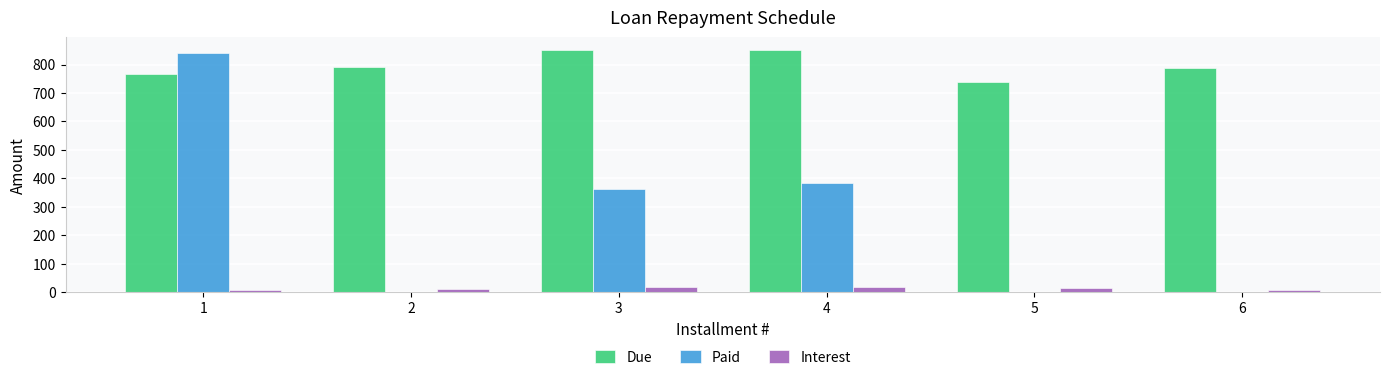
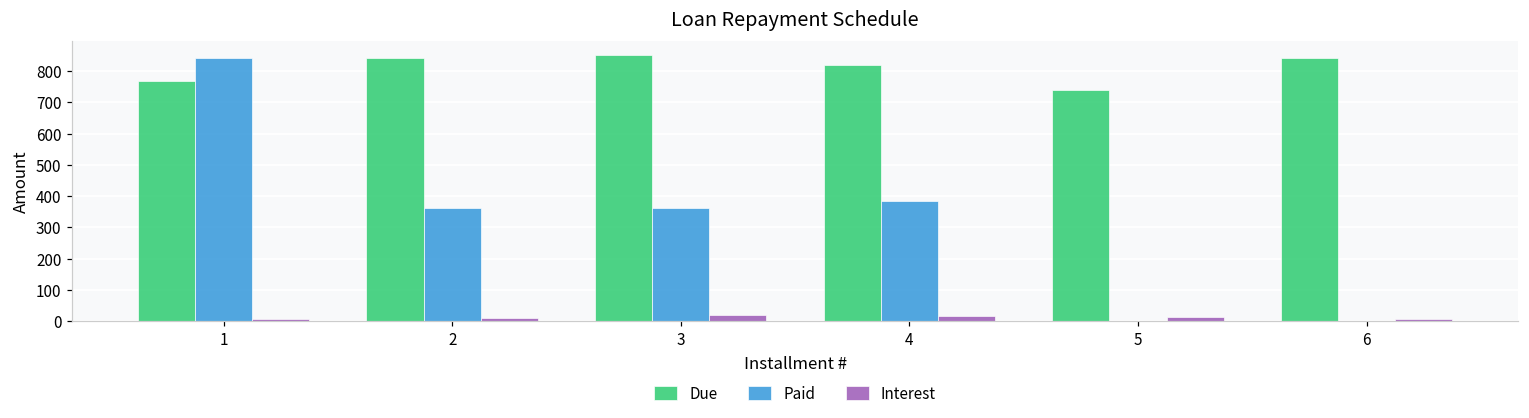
Due, 2: 790 -> 840
Paid, 2: 0 -> 360
Due, 4: 850 -> 820
Due, 6: 790 -> 840
